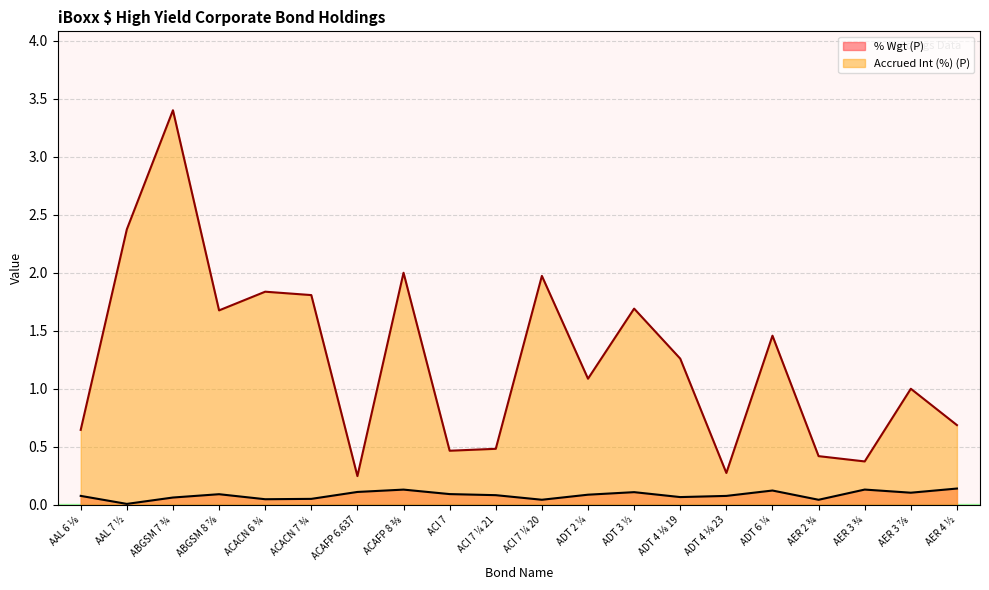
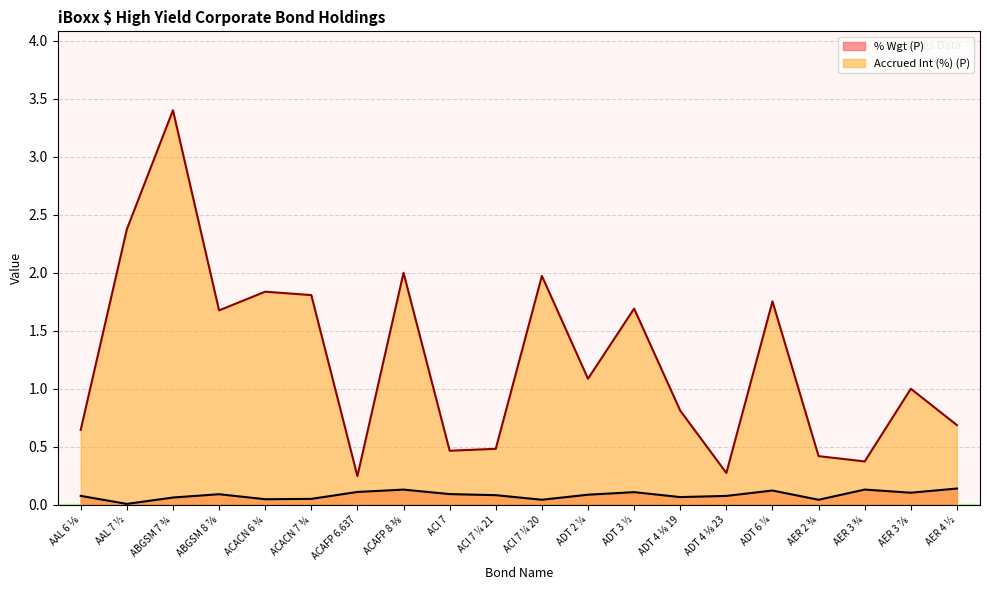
Accrued Int (%) (P), ADT 4 ⅛ 19: 1.26 -> 0.81
Accrued Int (%) (P), ADT 6 ¼: 1.46 -> 1.75
